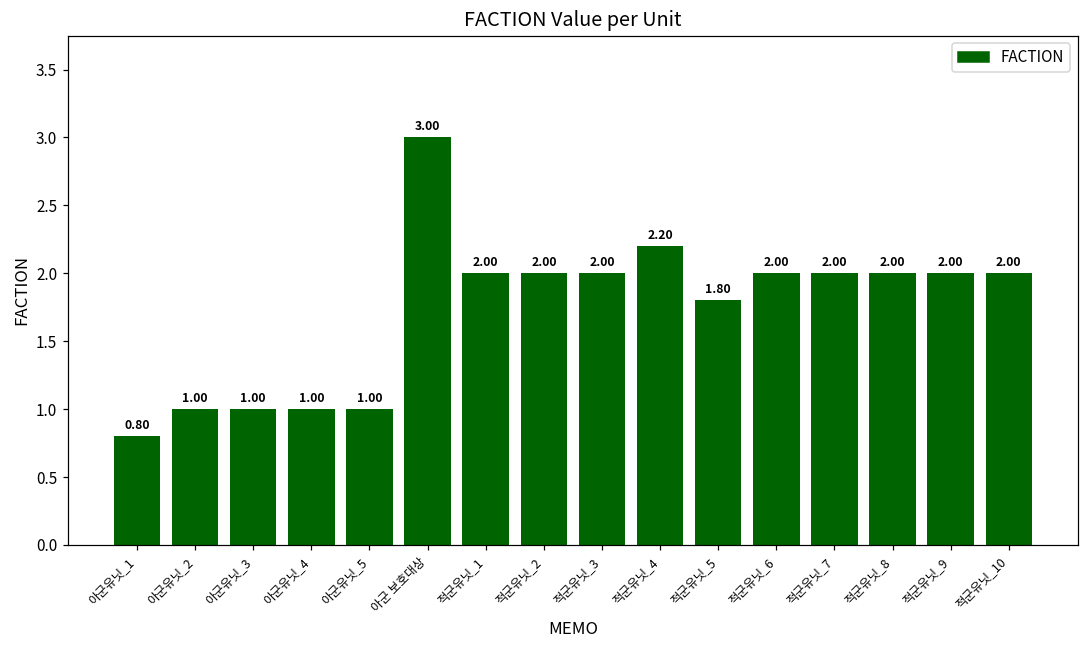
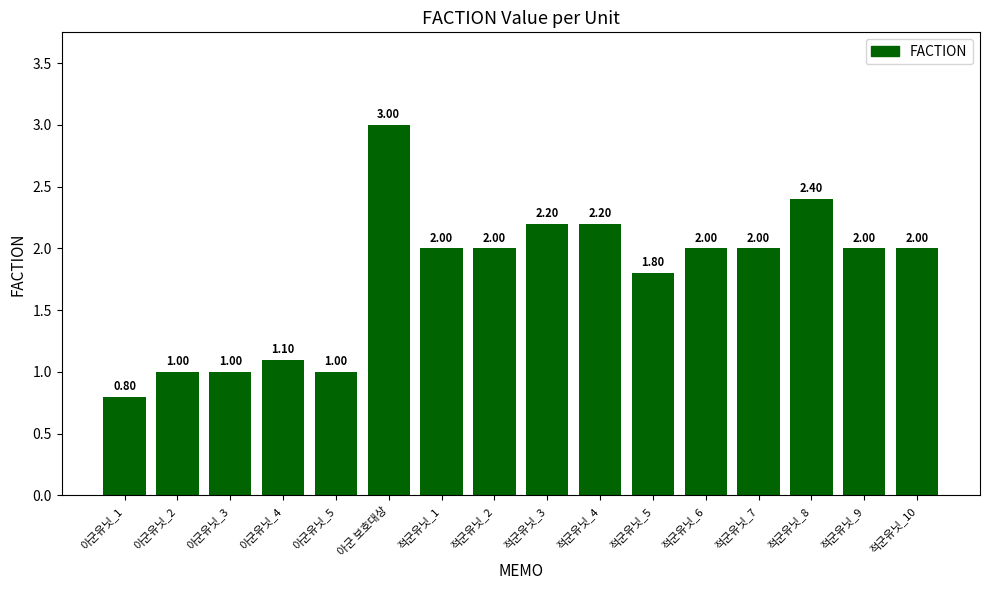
아군유닛_4: 1.00 -> 1.10
적군유닛_3: 2.00 -> 2.20
적군유닛_8: 2.00 -> 2.40
